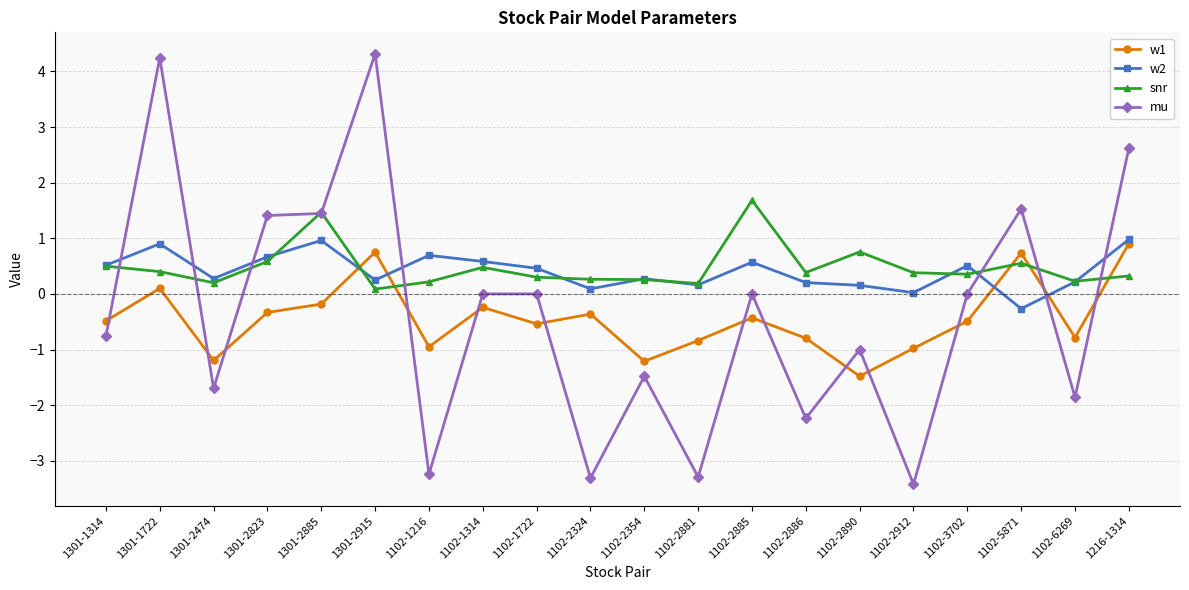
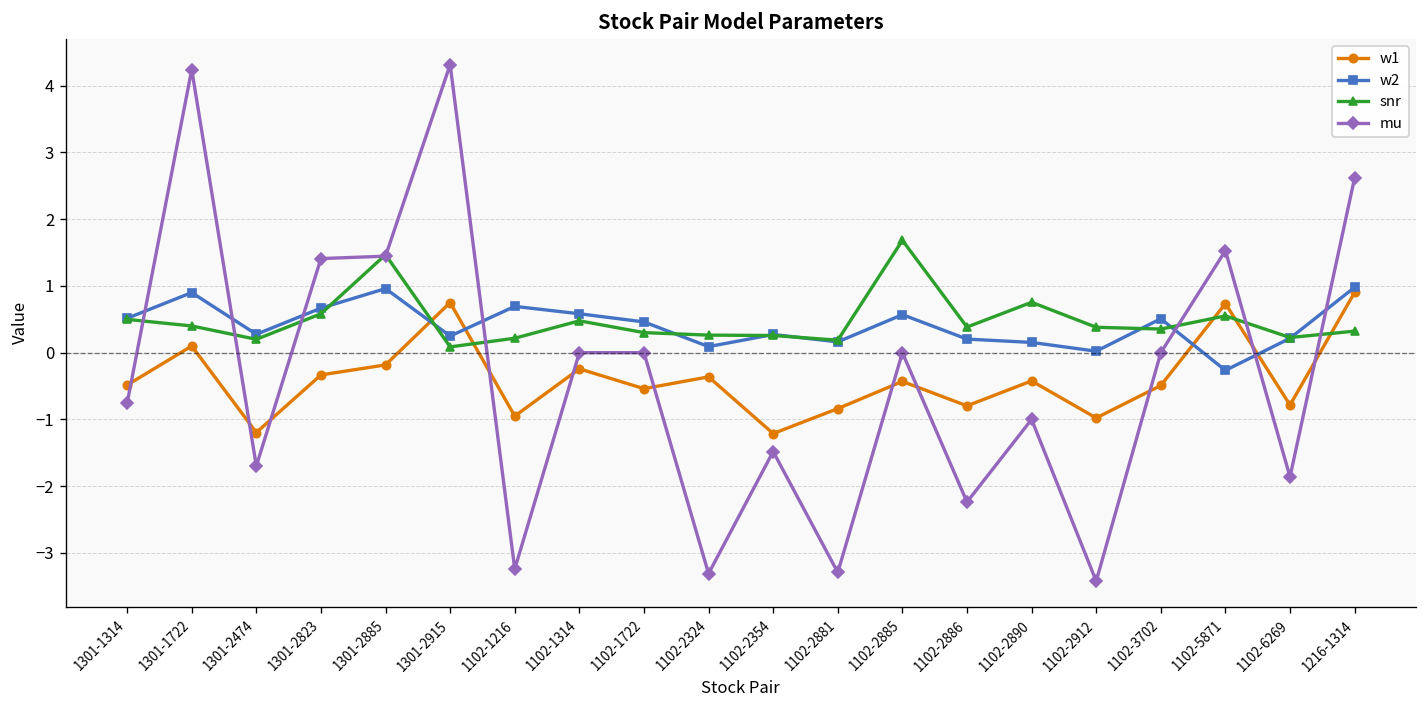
w1, 1102-2890: -1.5 -> -0.4
